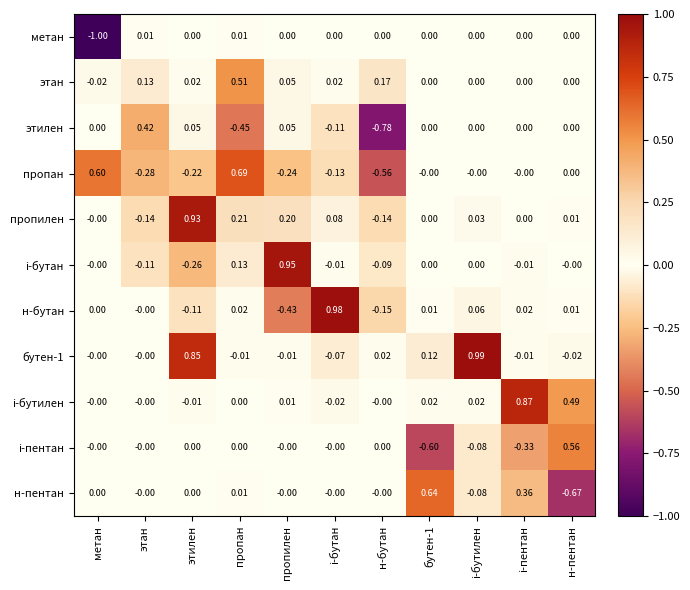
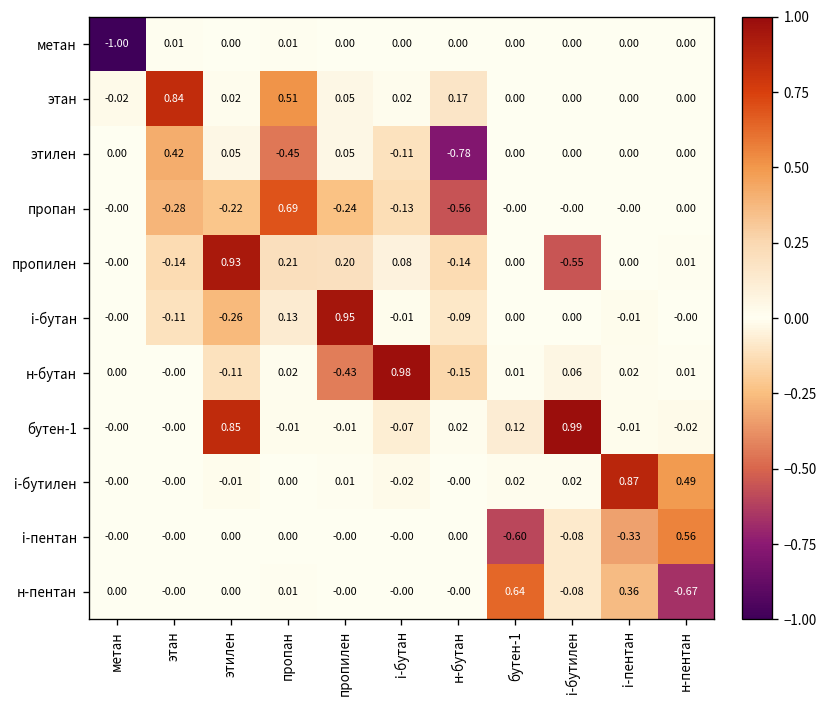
этан, этан: 0.13 -> 0.84
пропан, метан: 0.60 -> -0.00
пропилен, i-бутилен: 0.03 -> -0.55
